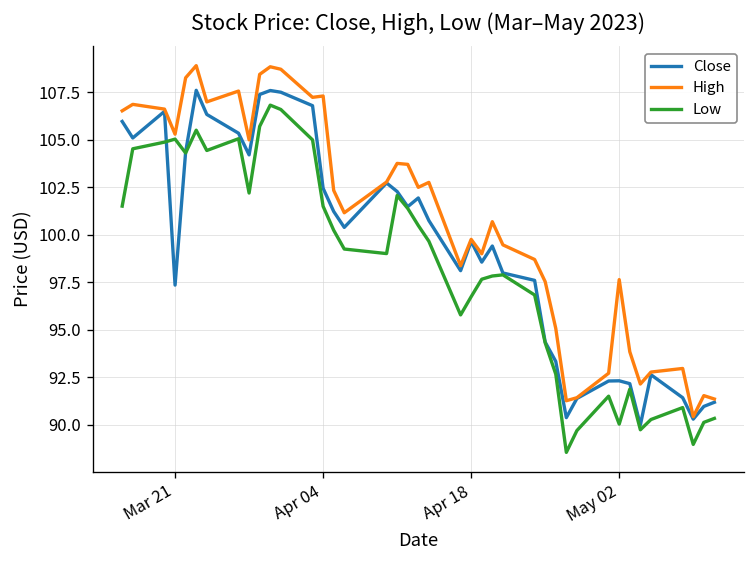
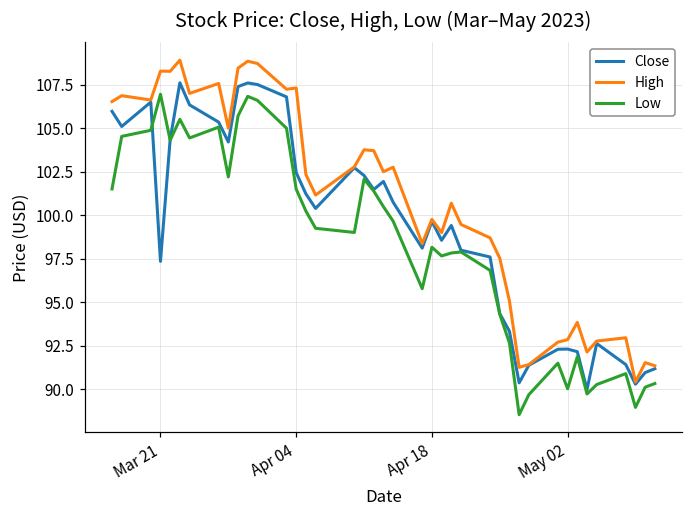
High, Mar 21: 105.3 -> 108.3
Low, Mar 21: 105.0 -> 107.0
Low, Apr 18: 96.7 -> 98.2
High, May 02: 97.6 -> 92.9
